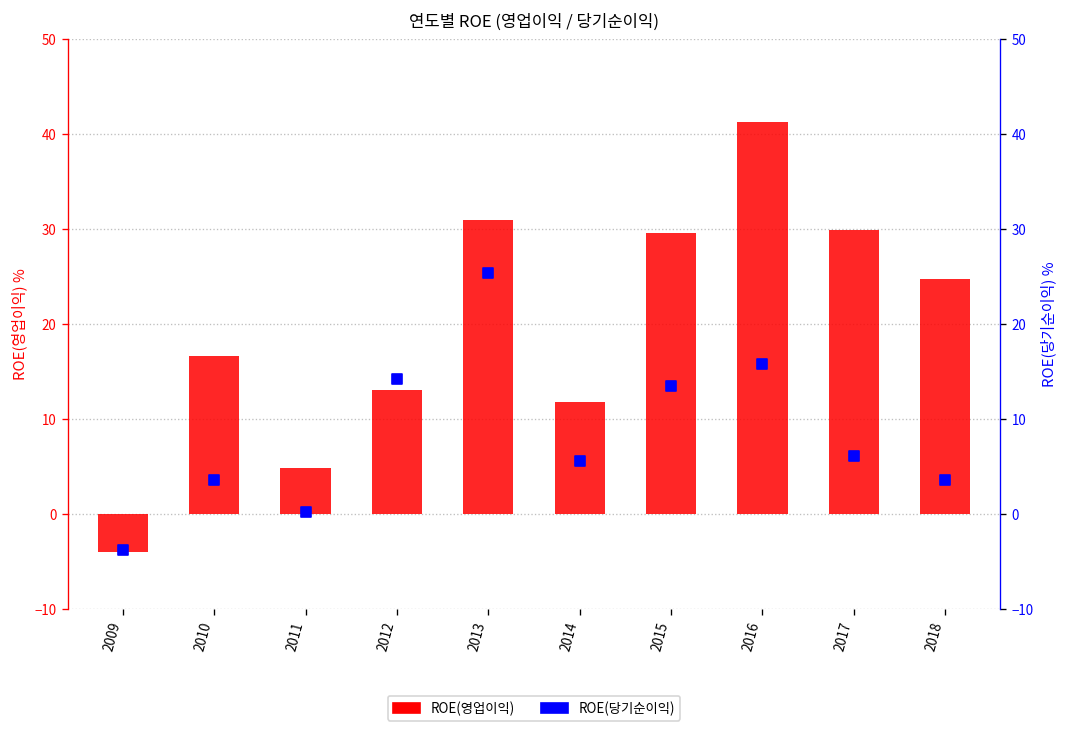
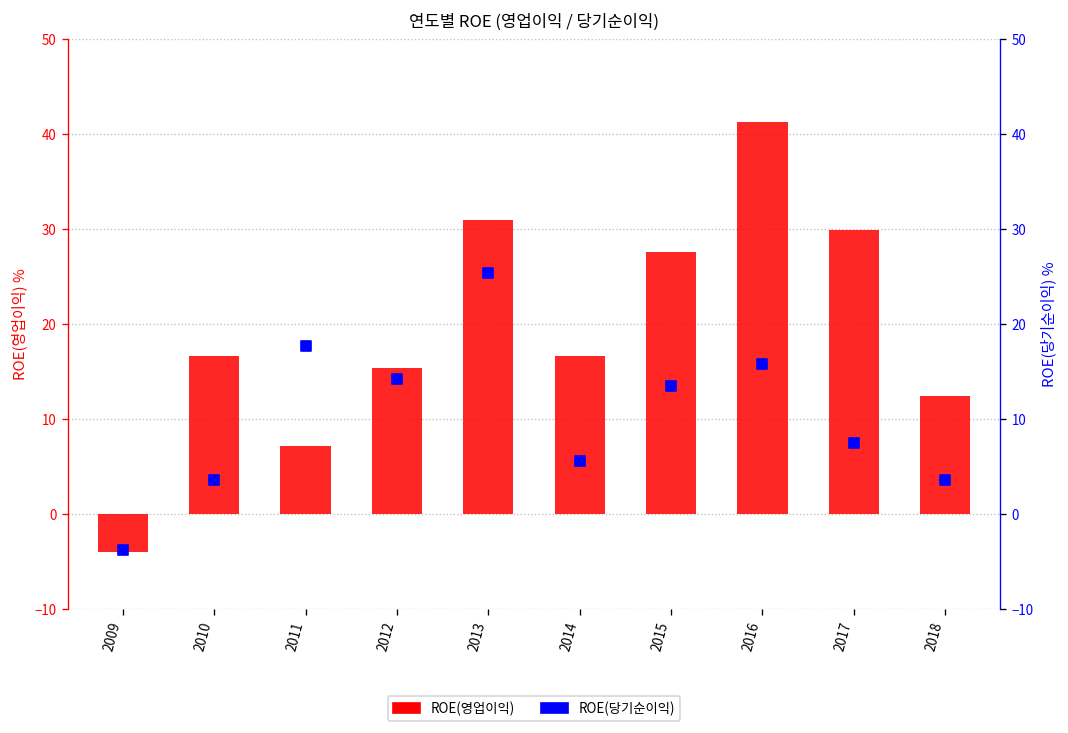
ROE(영업이익), 2011: 5 -> 7
ROE(영업이익), 2012: 13 -> 15
ROE(영업이익), 2014: 12 -> 17
ROE(영업이익), 2015: 30 -> 28
ROE(영업이익), 2018: 25 -> 12
ROE(당기순이익), 2011: 0 -> 18
ROE(당기순이익), 2017: 6 -> 7
